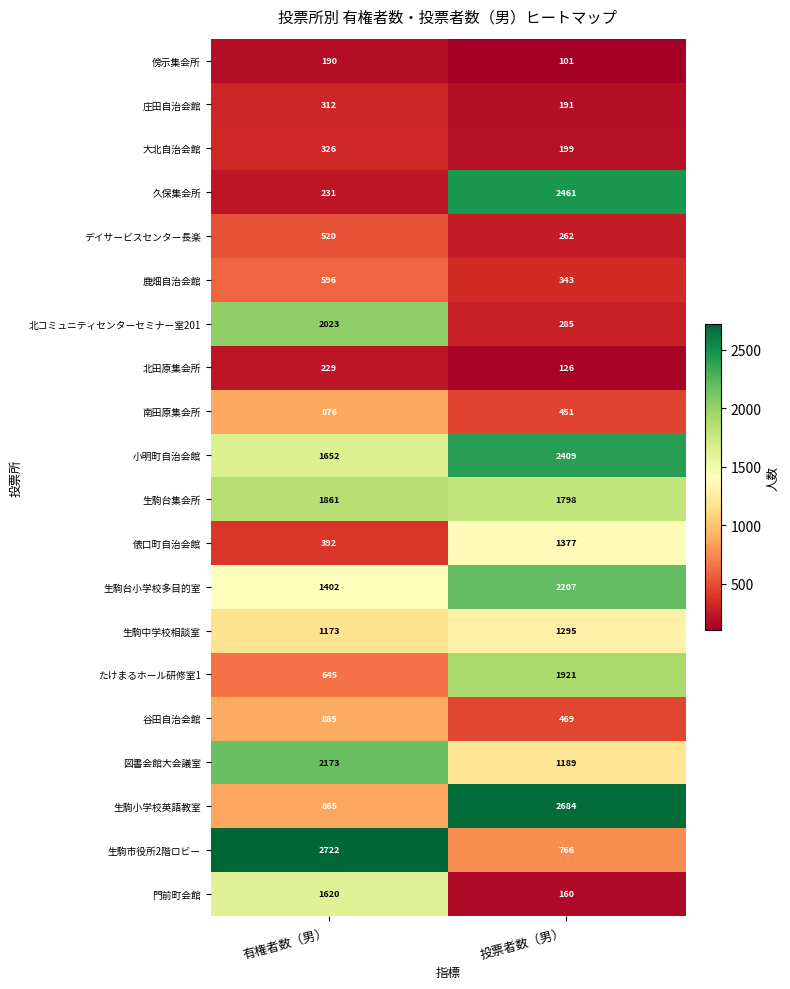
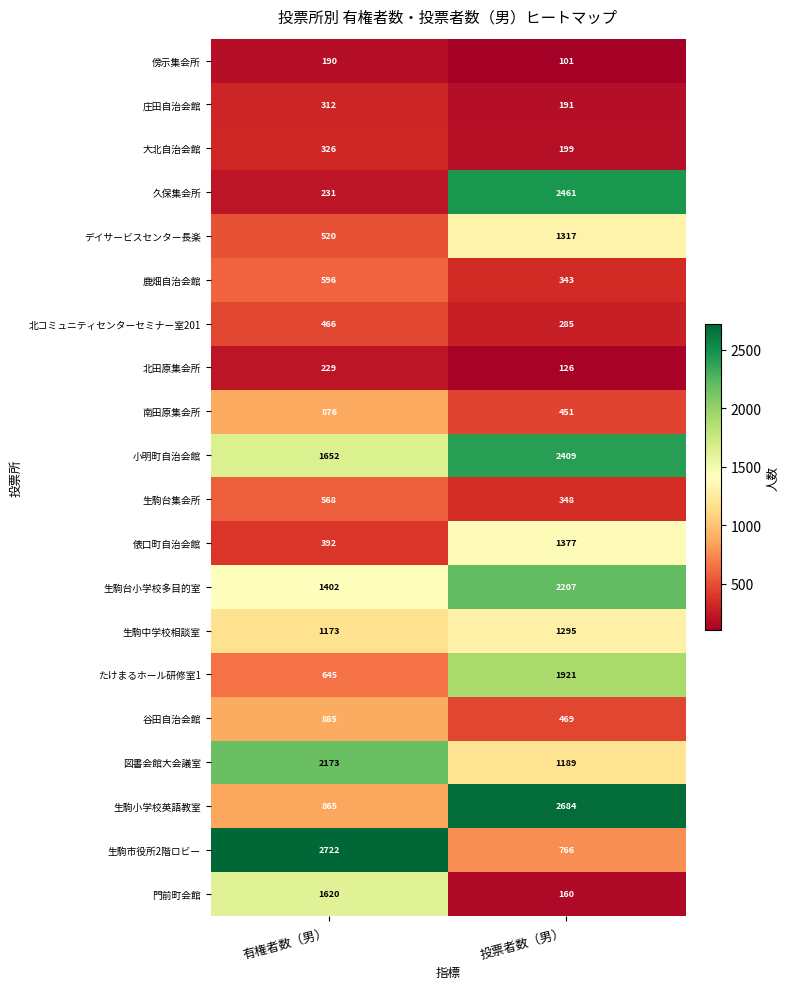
デイサービスセンター長楽, 投票者数（男）: 262 -> 1317
北コミュニティセンターセミナー室201, 有権者数（男）: 2023 -> 466
生駒台集会所, 有権者数（男）: 1861 -> 568
生駒台集会所, 投票者数（男）: 1798 -> 348
